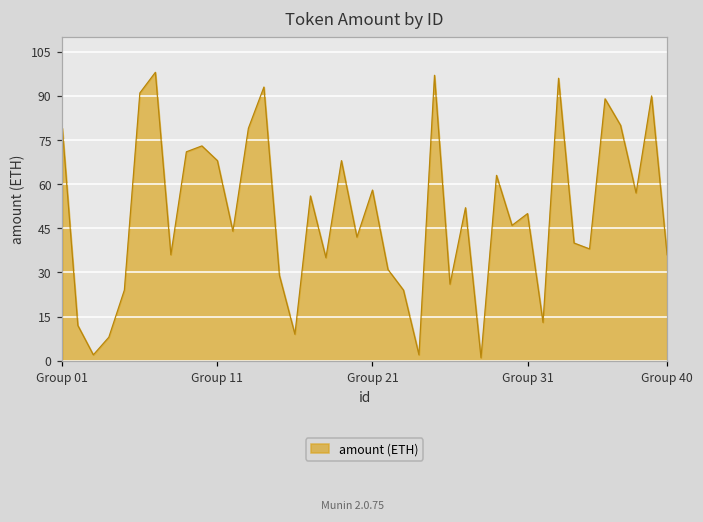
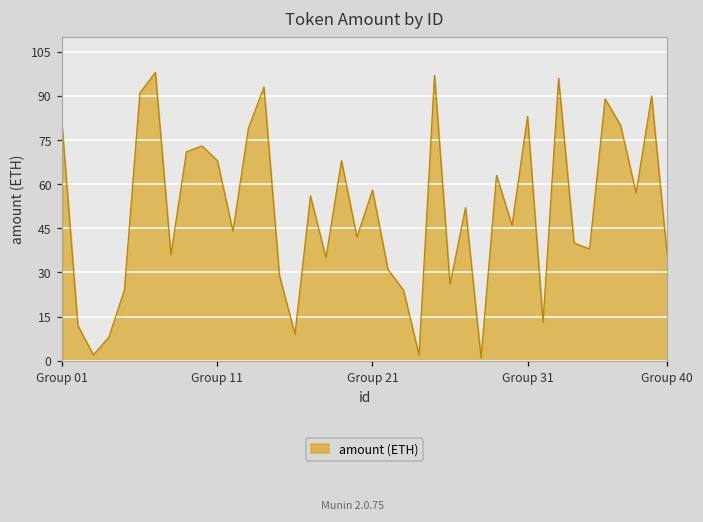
Group 31: 50 -> 83
